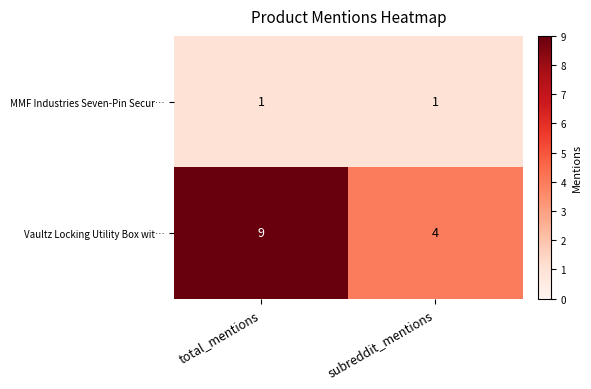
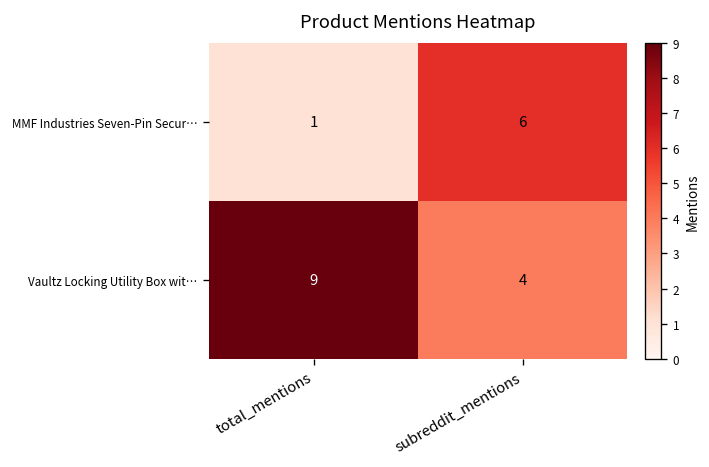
MMF Industries Seven-Pin Secur…, subreddit_mentions: 1 -> 6
